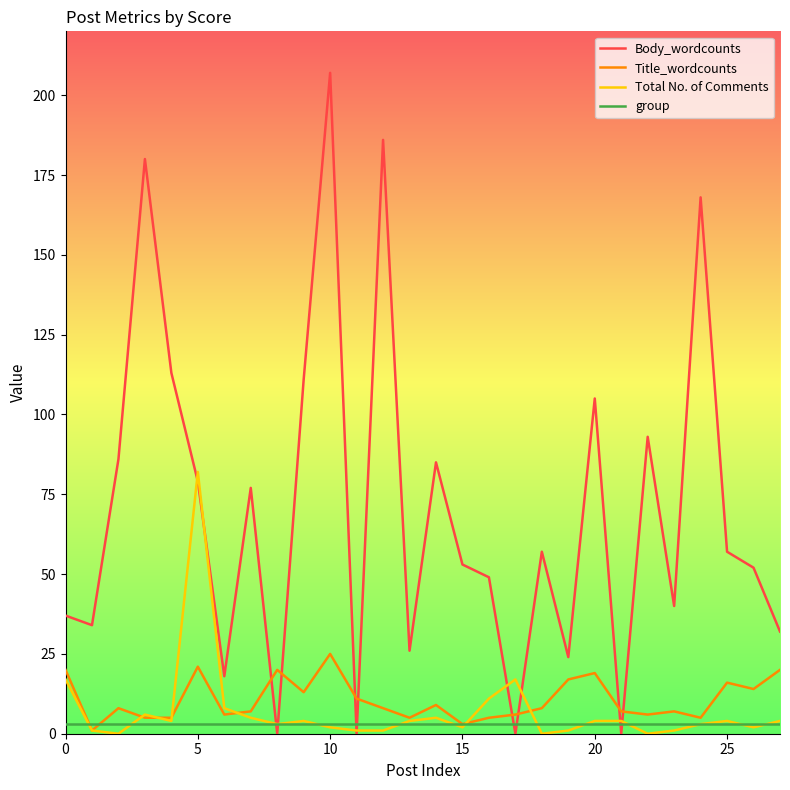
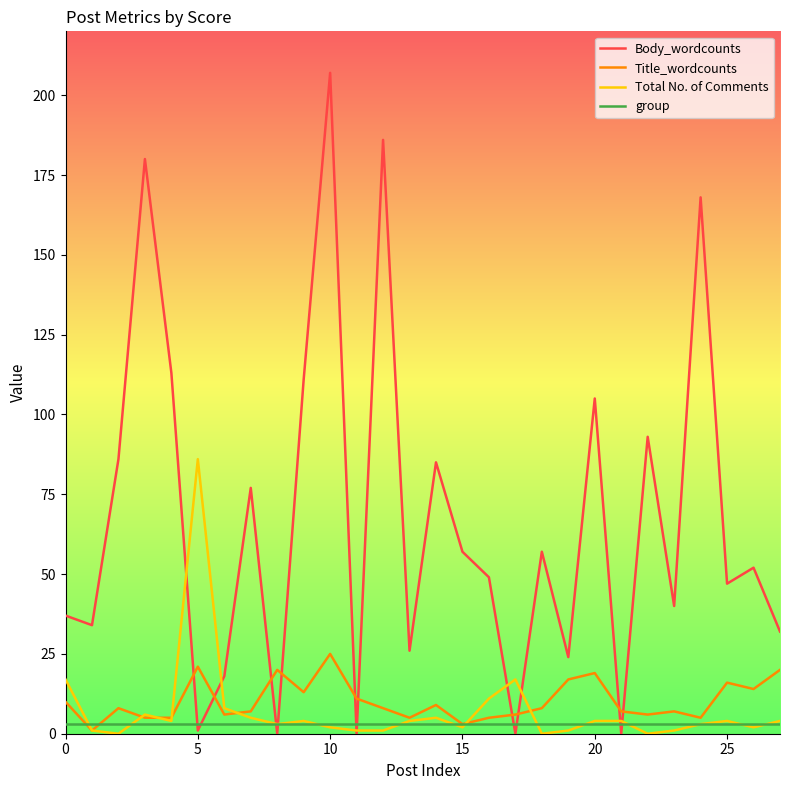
Title_wordcounts, 0: 20 -> 10
Body_wordcounts, 5: 79 -> 1
Total No. of Comments, 5: 82 -> 86
Body_wordcounts, 15: 53 -> 57
Body_wordcounts, 25: 57 -> 47
